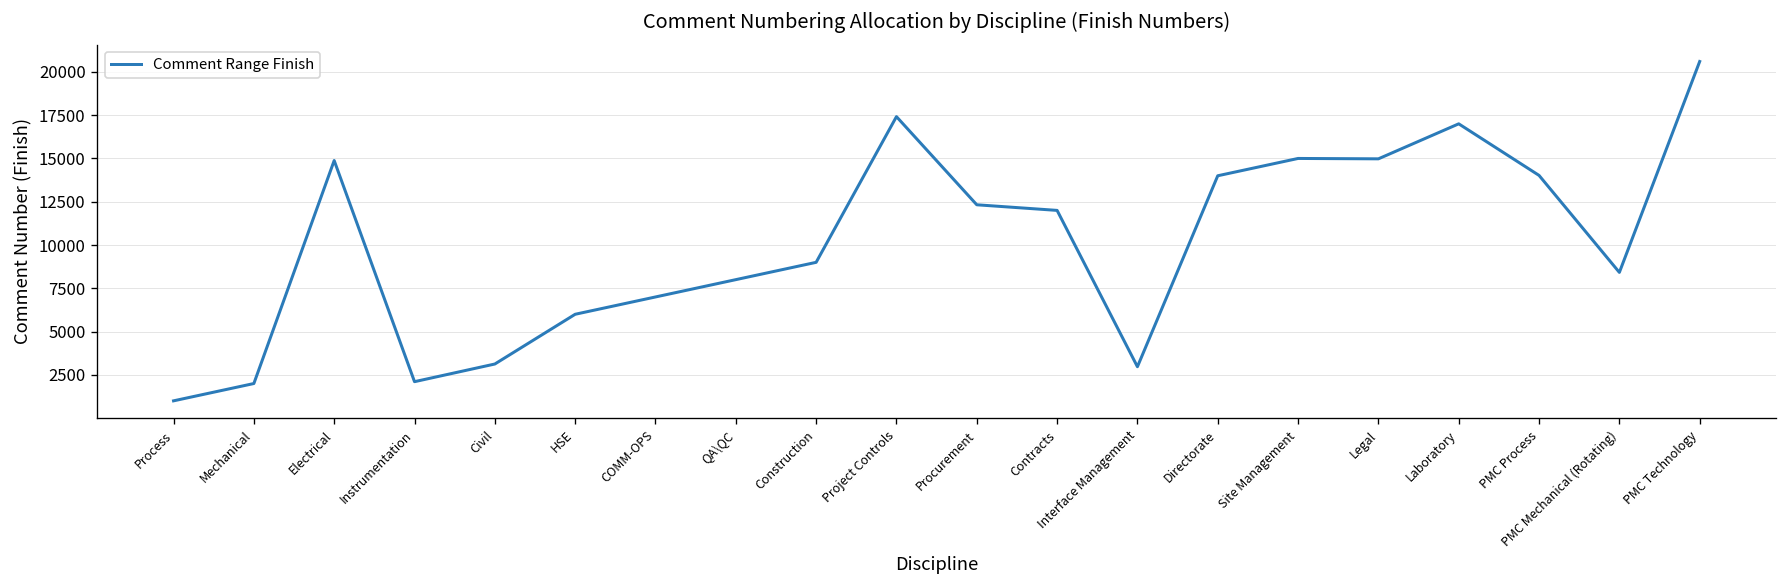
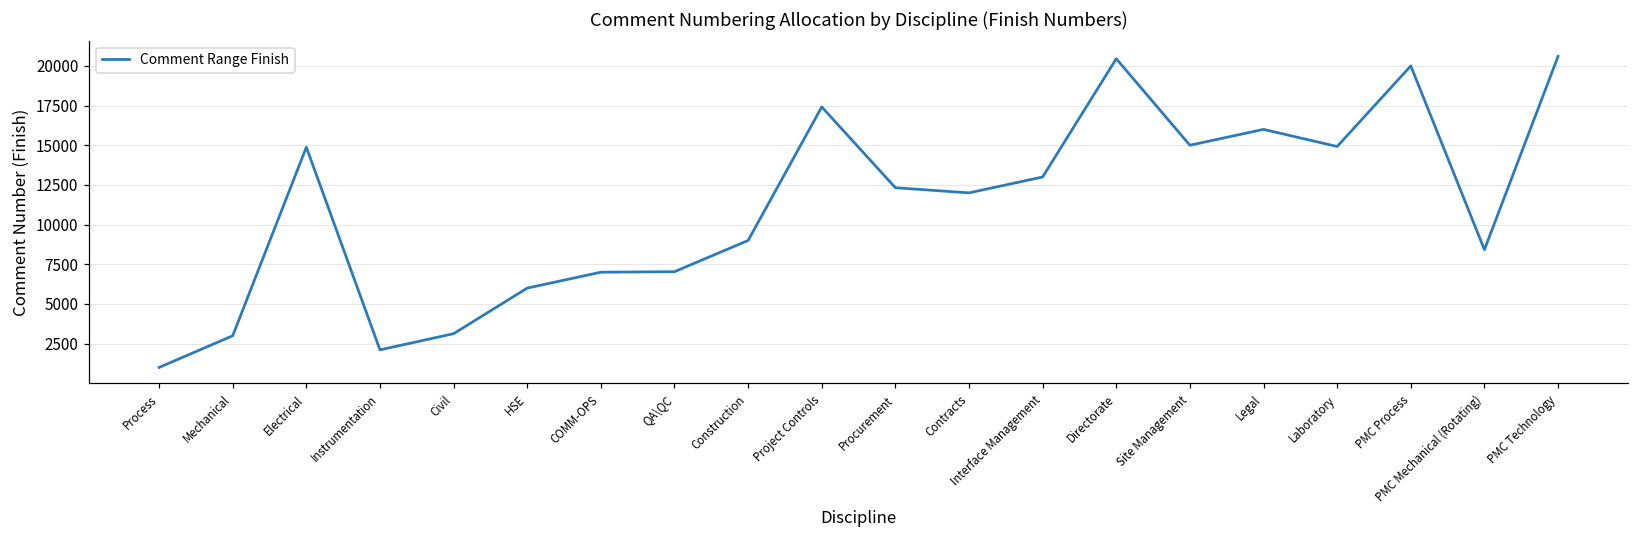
Mechanical: 2000 -> 3000
QA\QC: 8000 -> 7000
Interface Management: 3000 -> 13000
Directorate: 14000 -> 20500
Legal: 15000 -> 16000
Laboratory: 17000 -> 14900
PMC Process: 14000 -> 20000
